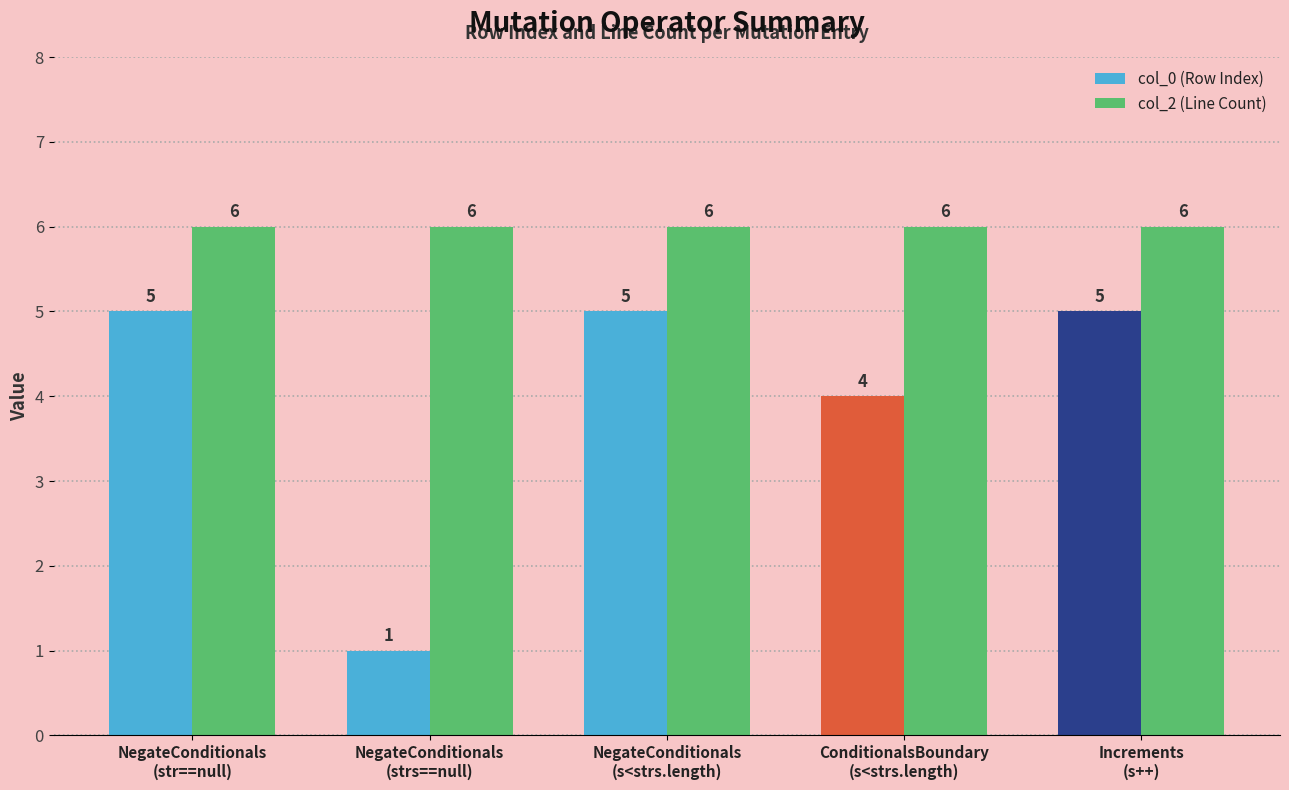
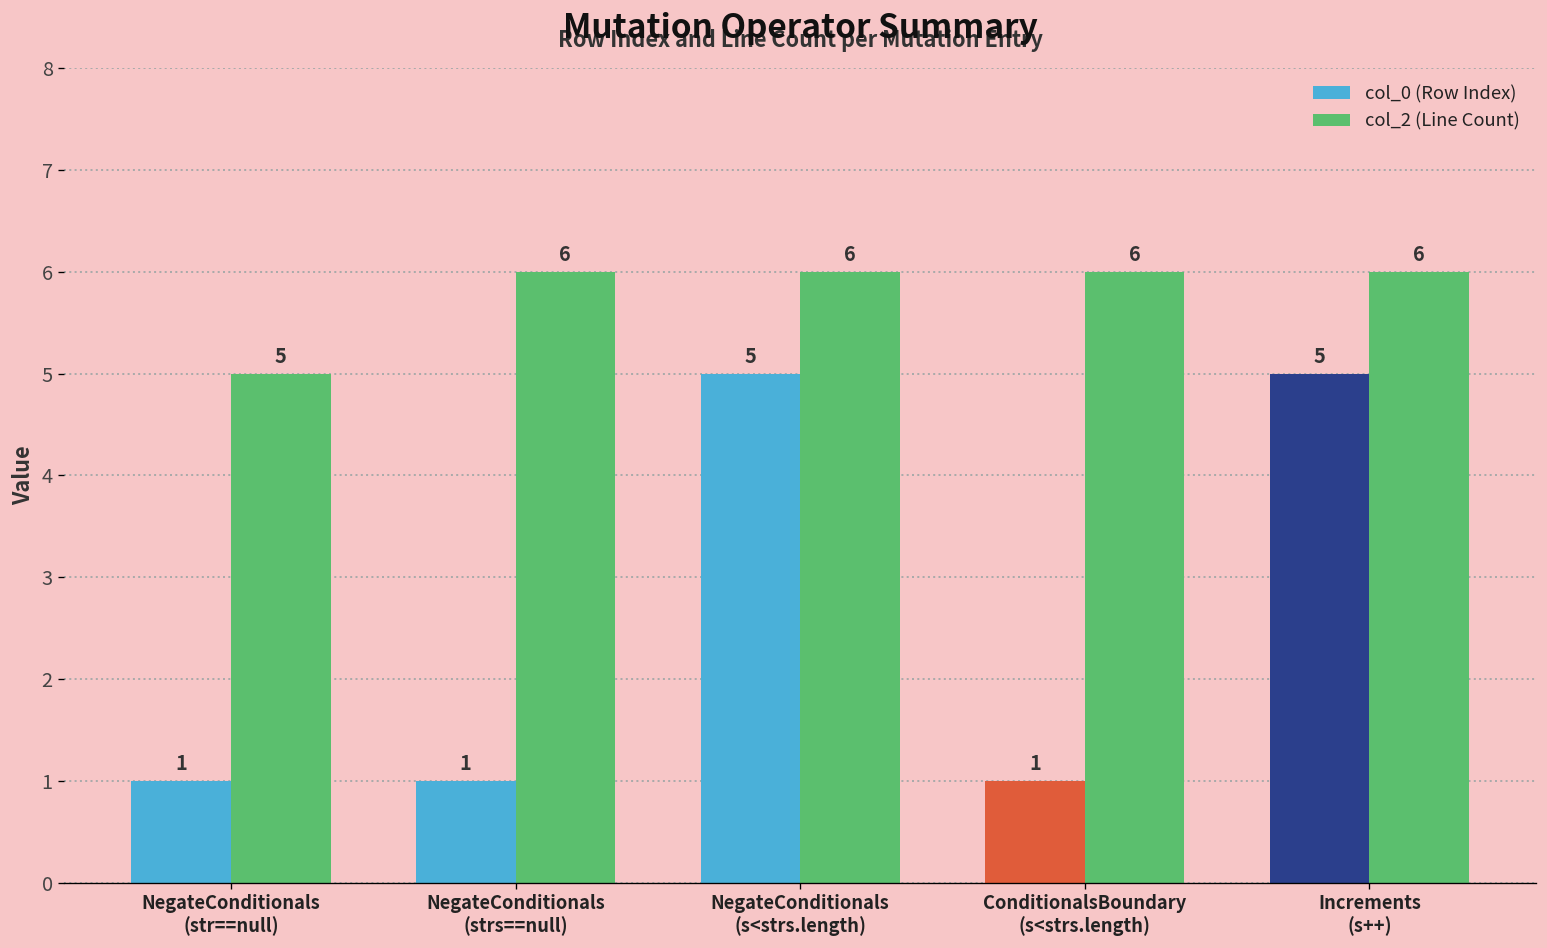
col_0 (Row Index), NegateConditionals (str==null): 5 -> 1
col_2 (Line Count), NegateConditionals (str==null): 6 -> 5
col_0 (Row Index), ConditionalsBoundary (s<strs.length): 4 -> 1
